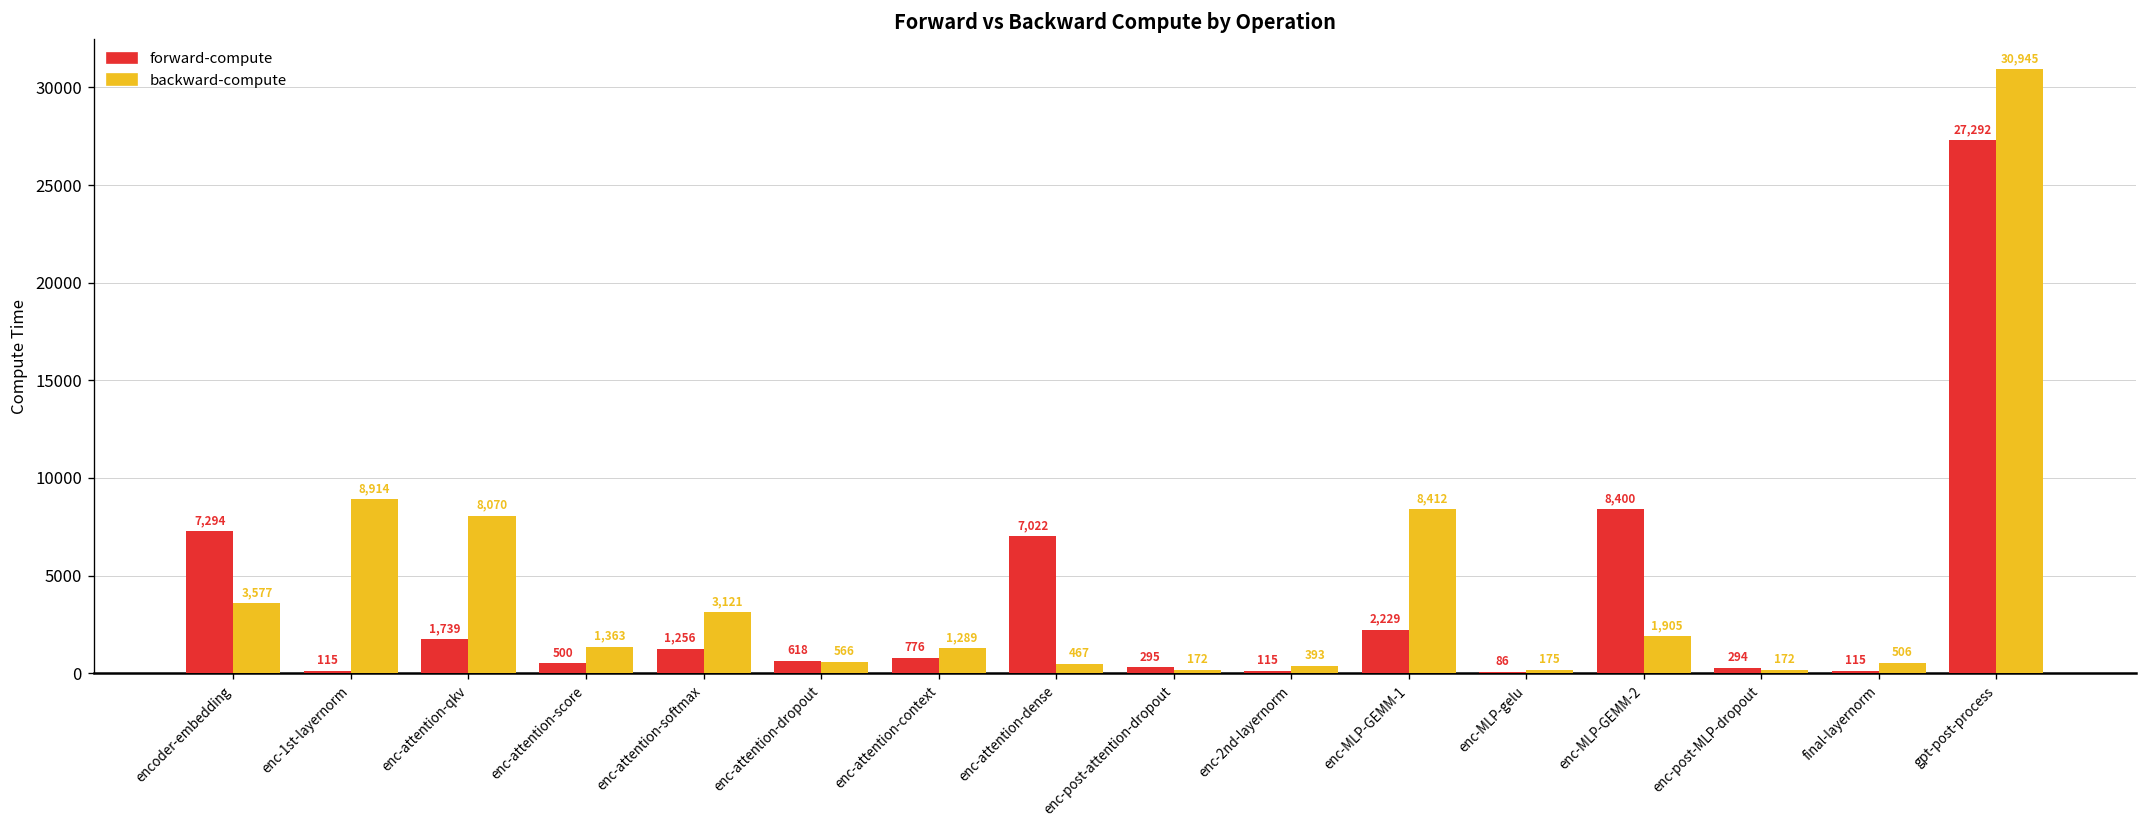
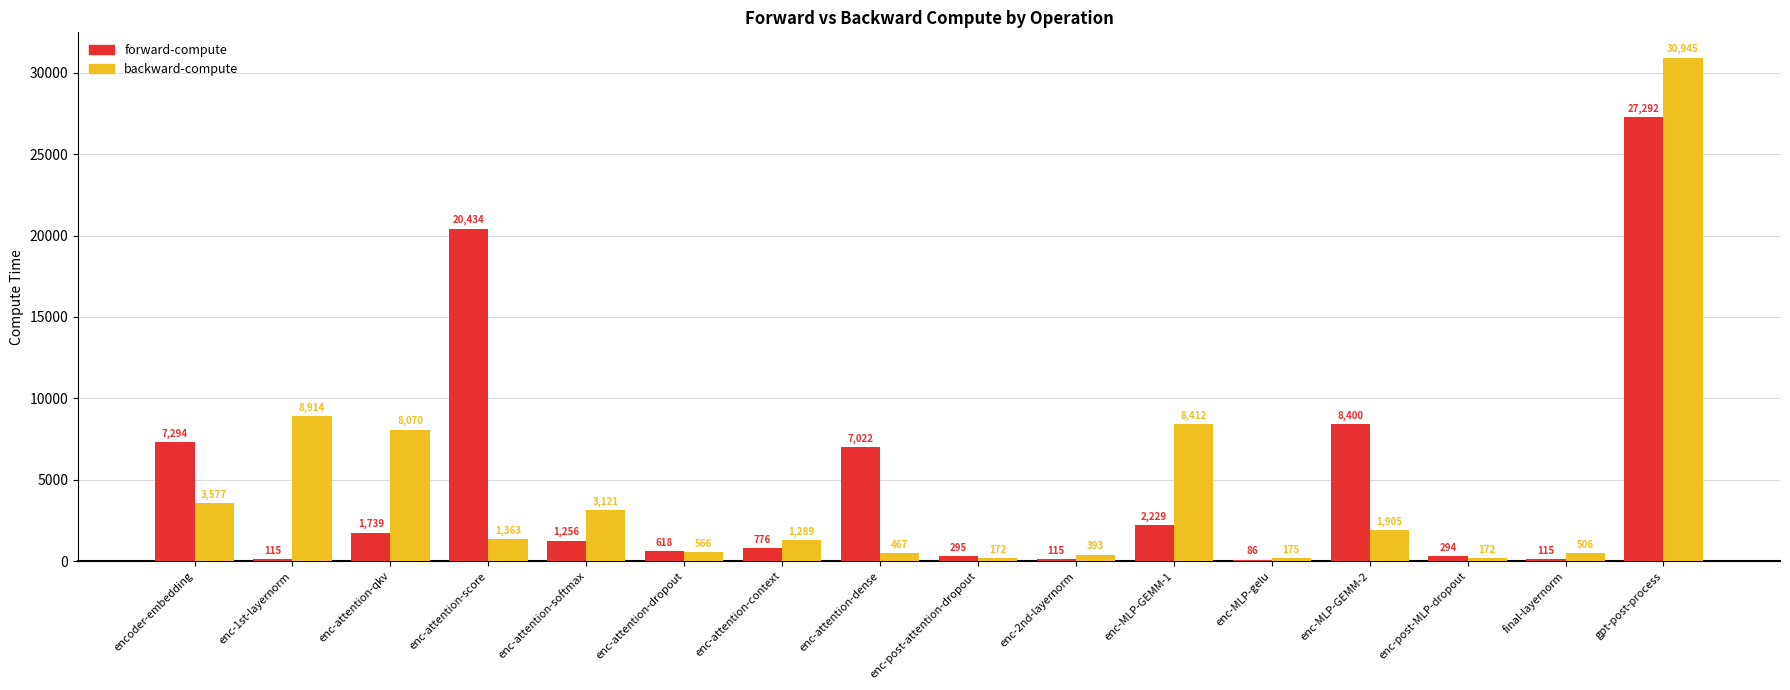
forward-compute, enc-attention-score: 500 -> 20,434
